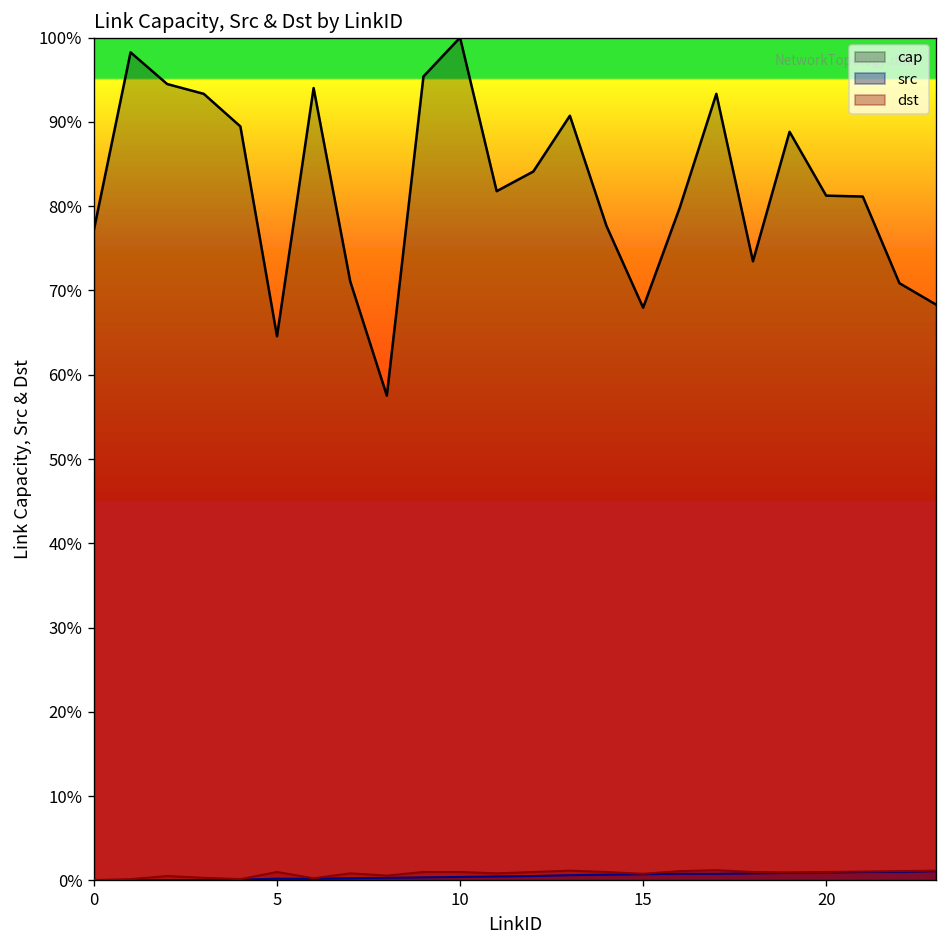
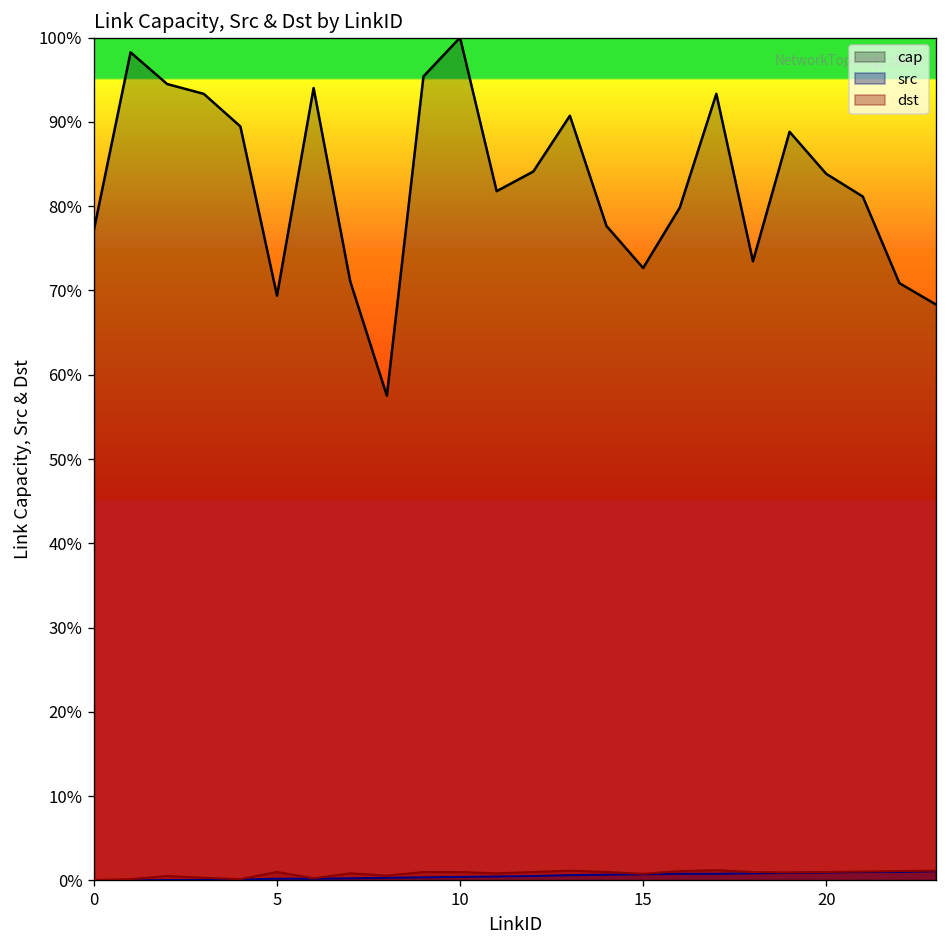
cap, 5: 65% -> 69%
cap, 15: 68% -> 73%
cap, 20: 81% -> 84%
